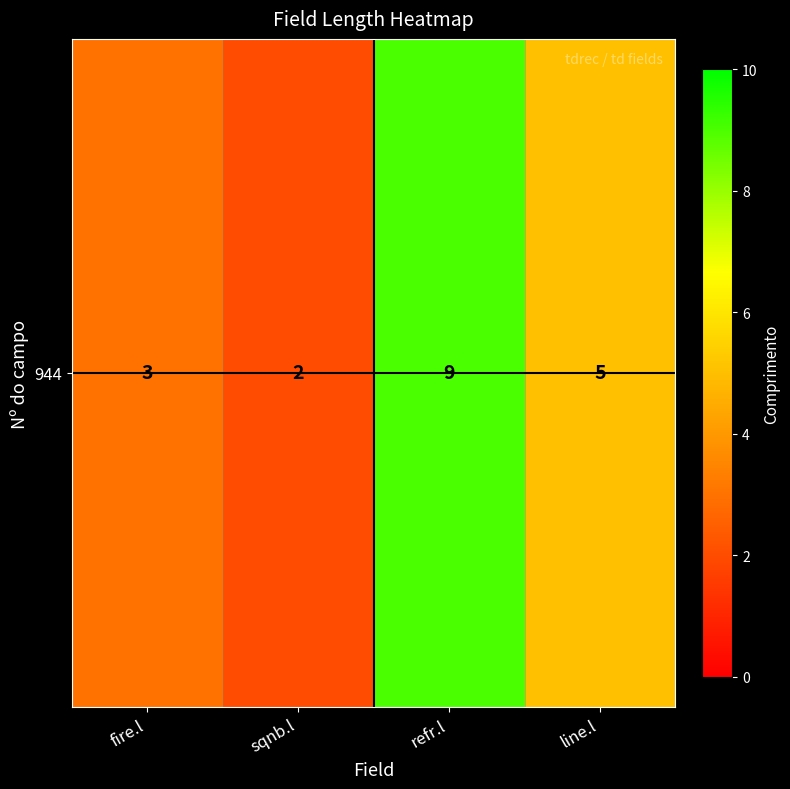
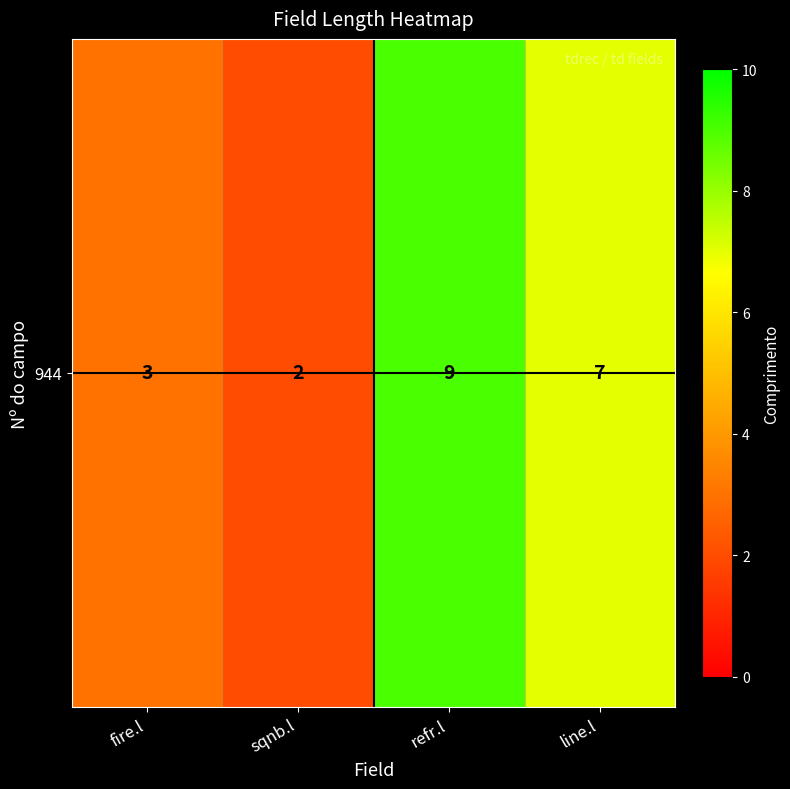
944, line.l: 5 -> 7
